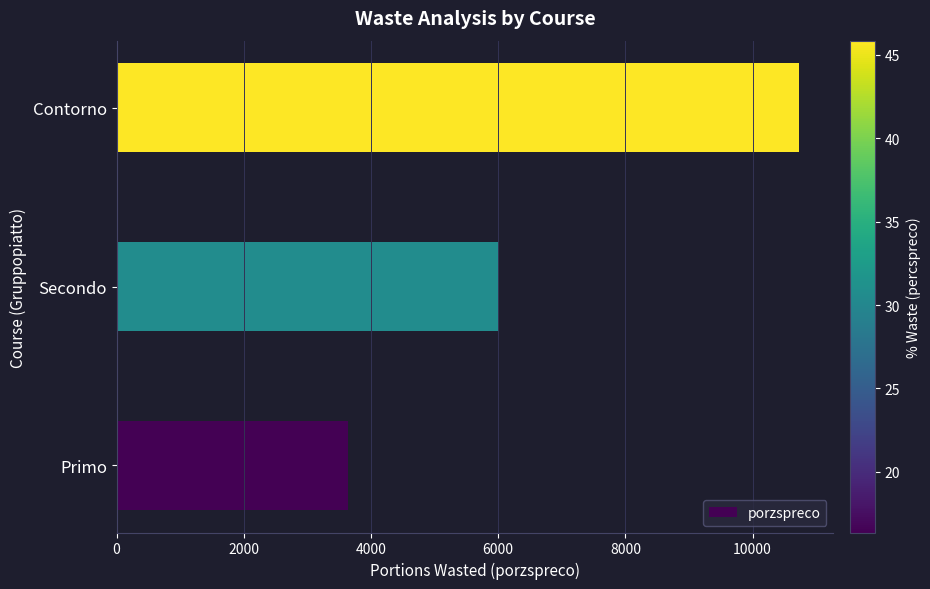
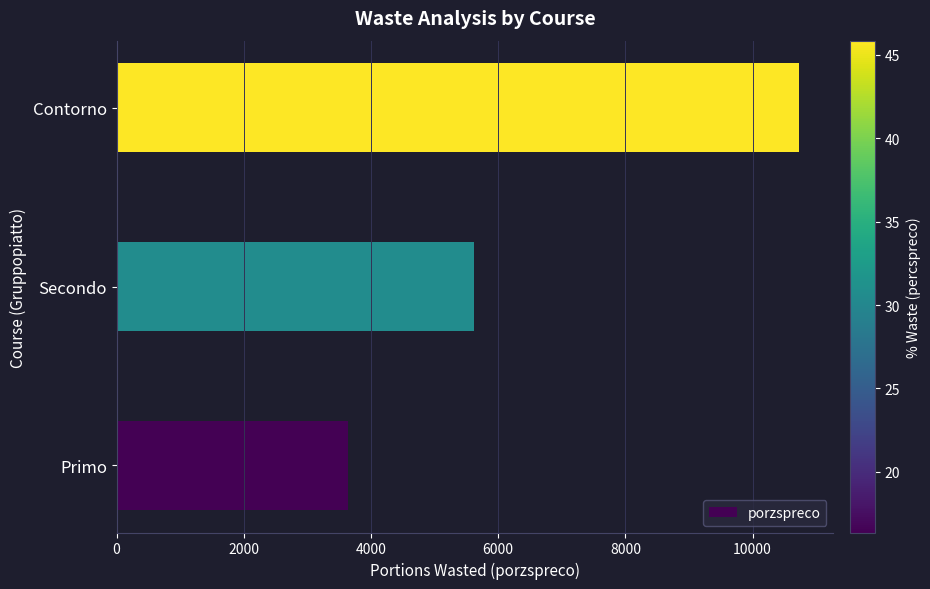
Secondo: 6000 -> 5600
